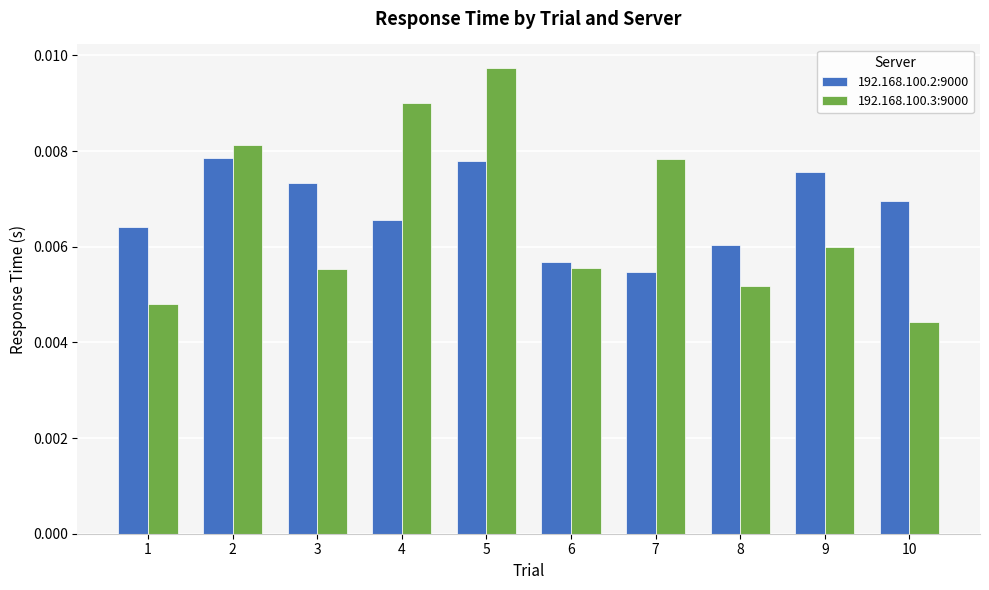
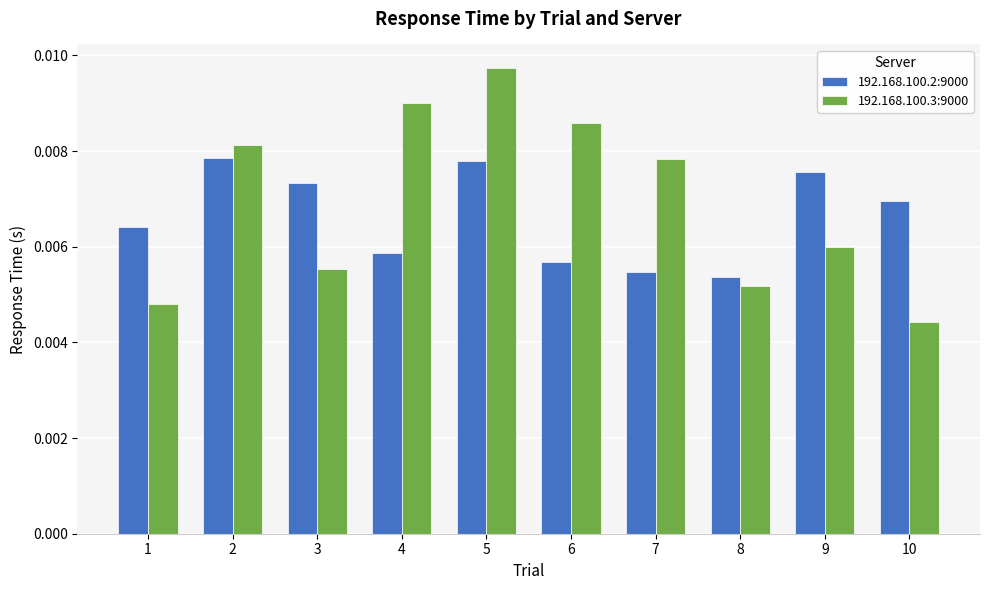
192.168.100.2:9000, 4: 0.0066 -> 0.0059
192.168.100.3:9000, 6: 0.0056 -> 0.0086
192.168.100.2:9000, 8: 0.0060 -> 0.0054
